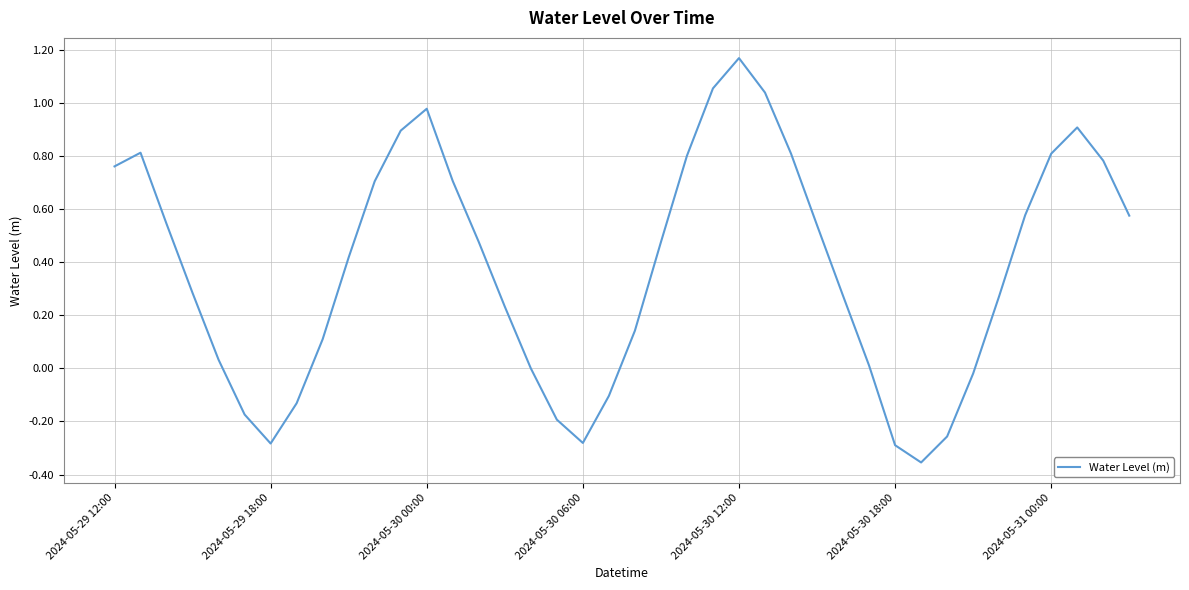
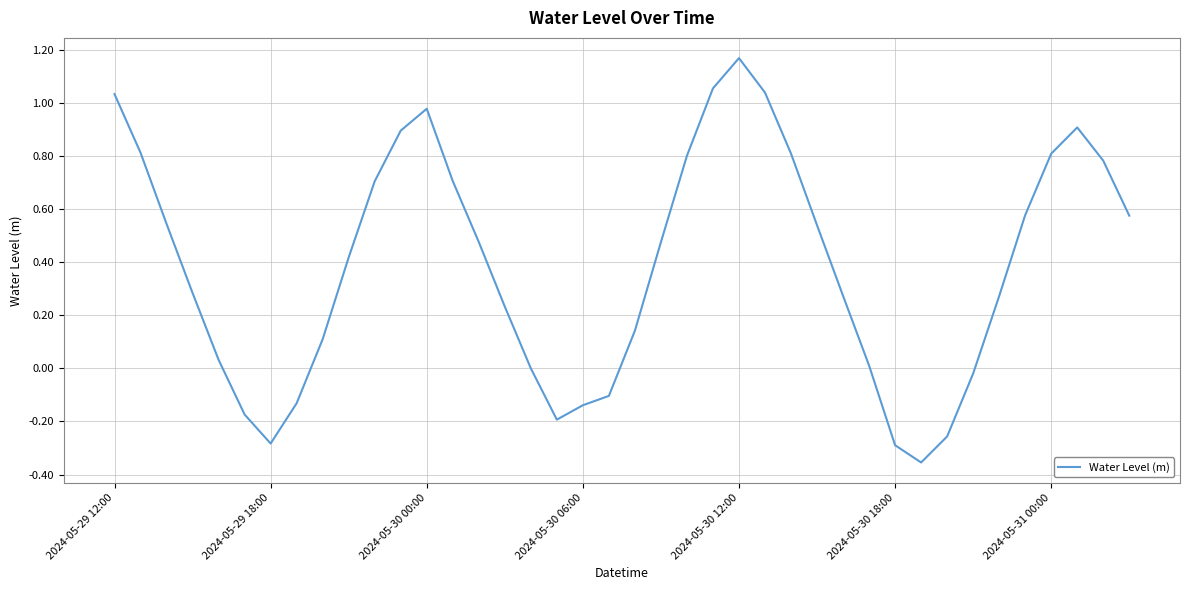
2024-05-29 12:00: 0.76 -> 1.03
2024-05-30 06:00: -0.28 -> -0.14
